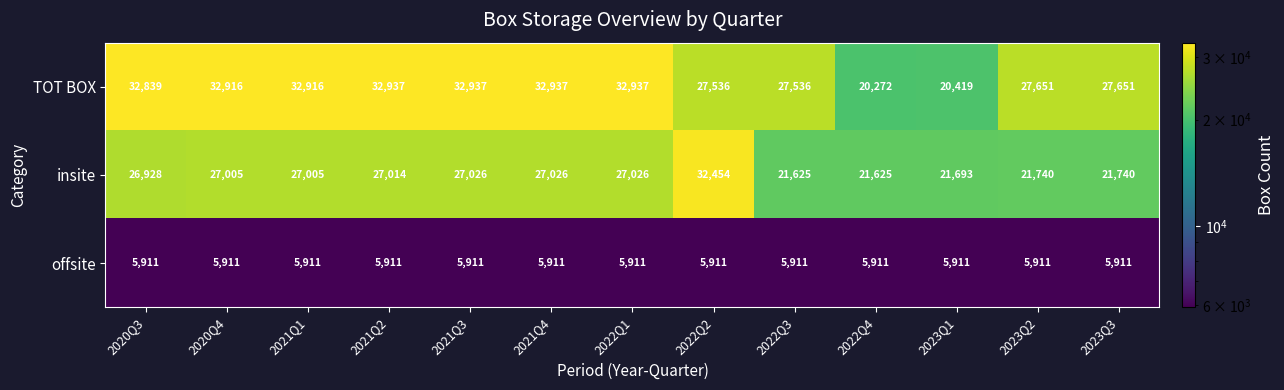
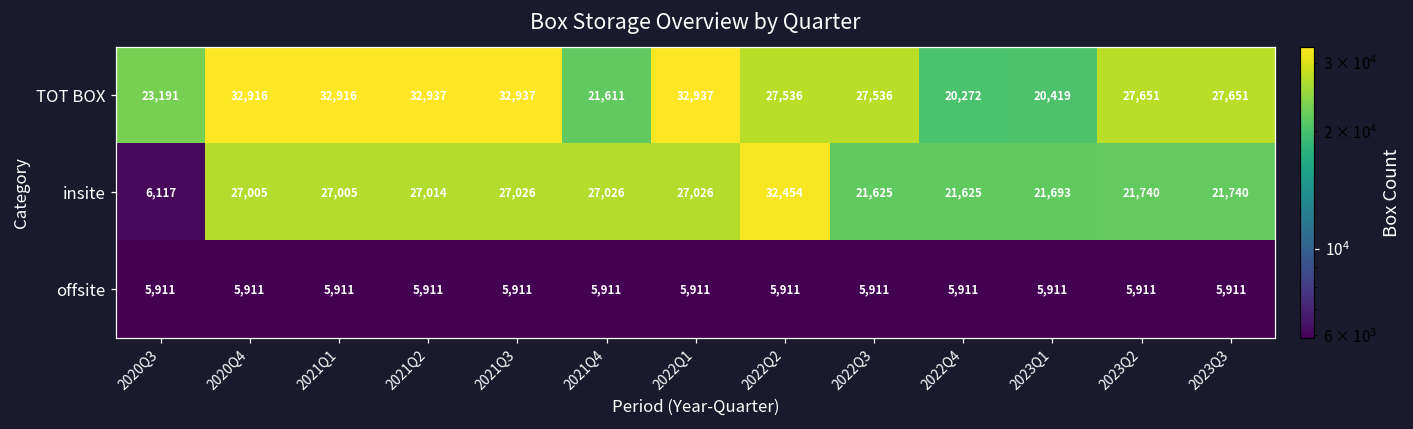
TOT BOX, 2020Q3: 32,839 -> 23,191
TOT BOX, 2021Q4: 32,937 -> 21,611
insite, 2020Q3: 26,928 -> 6,117
